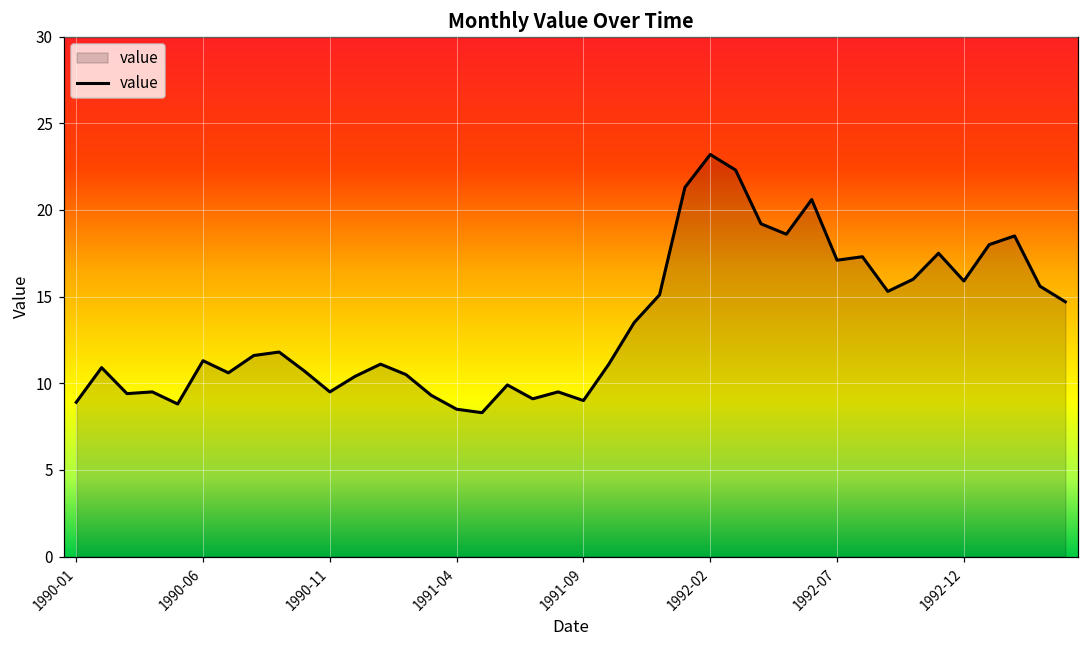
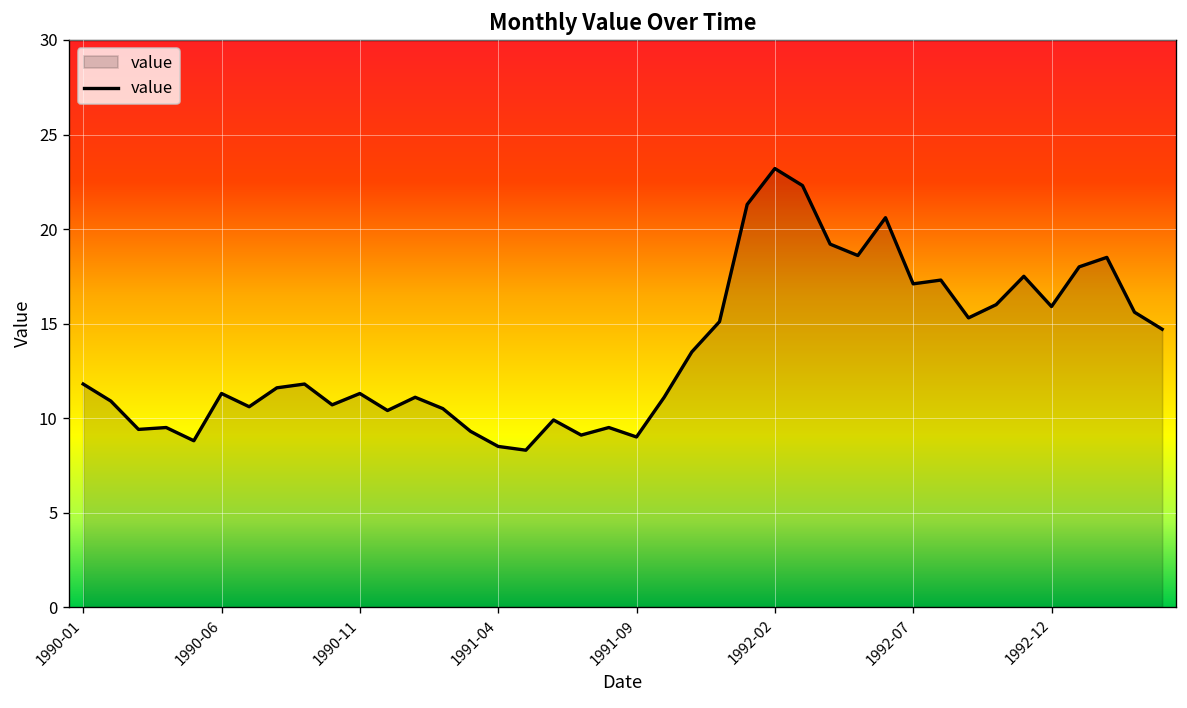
1990-01: 8.9 -> 11.8
1990-11: 9.5 -> 11.3
